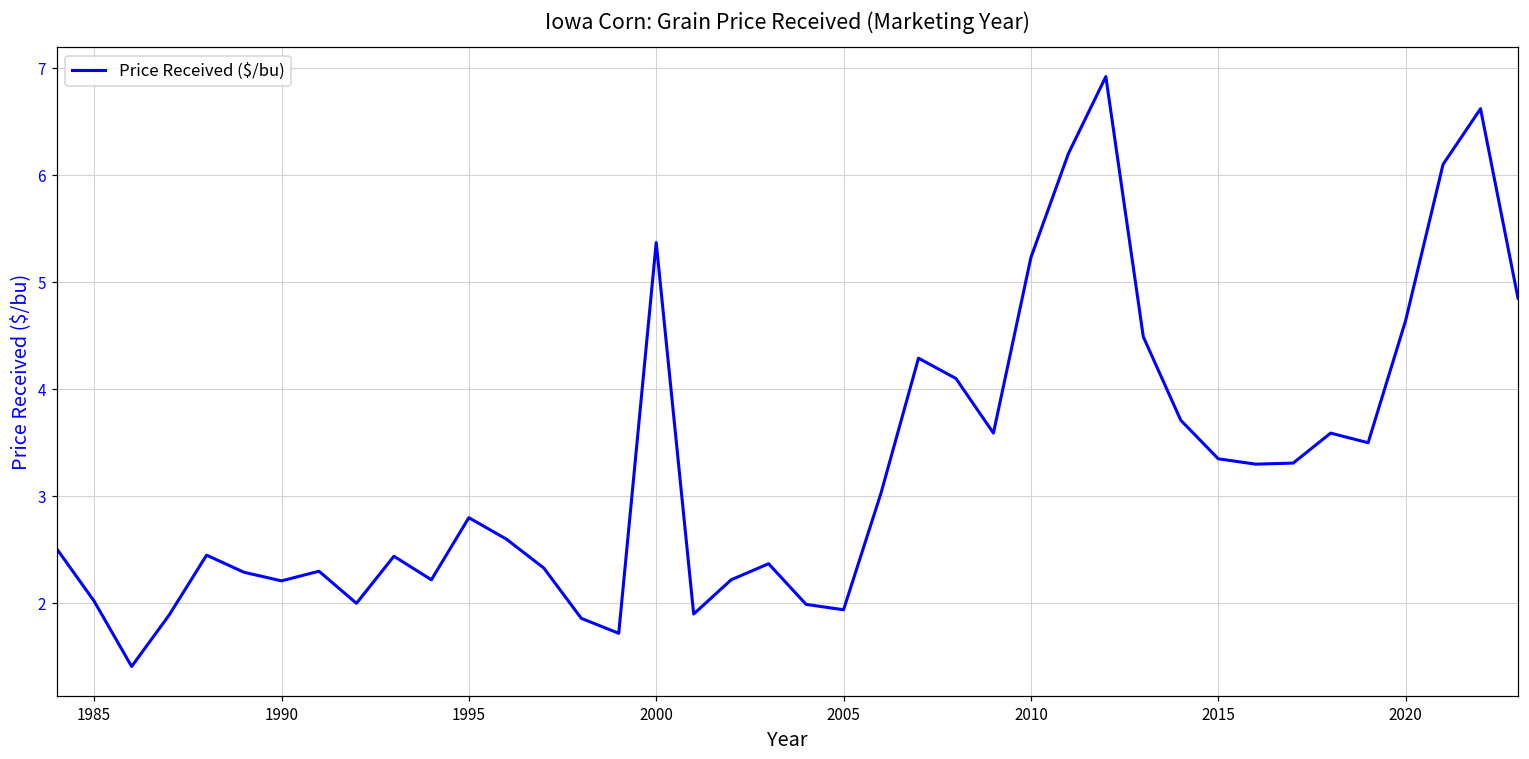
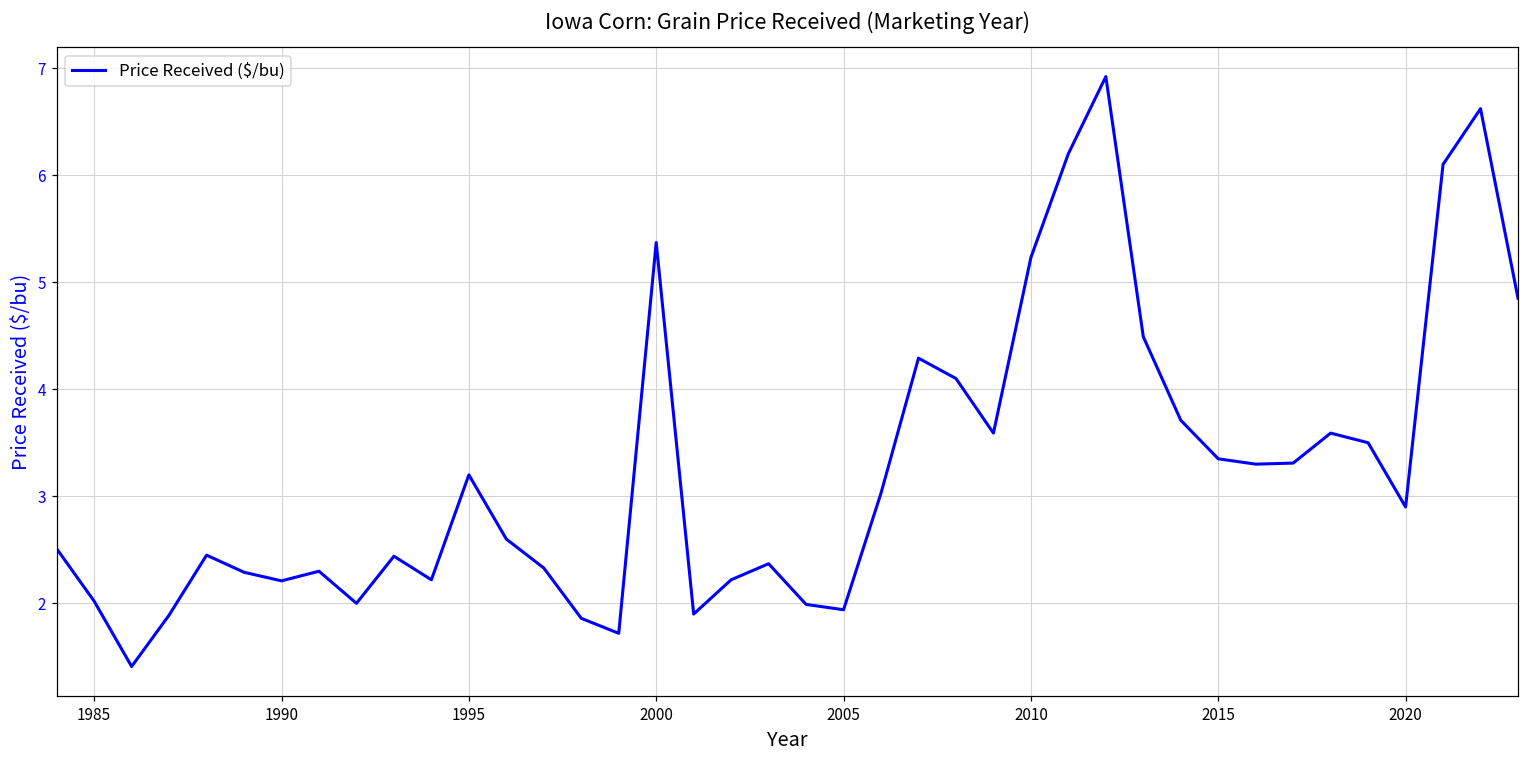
1995: 2.8 -> 3.2
2020: 4.6 -> 2.9
